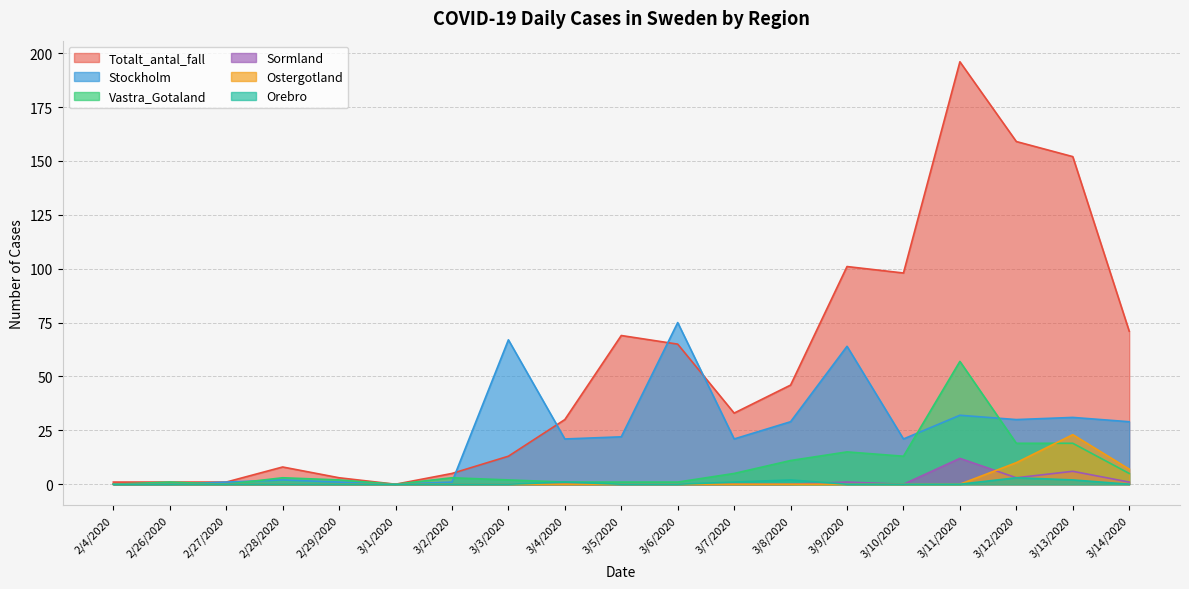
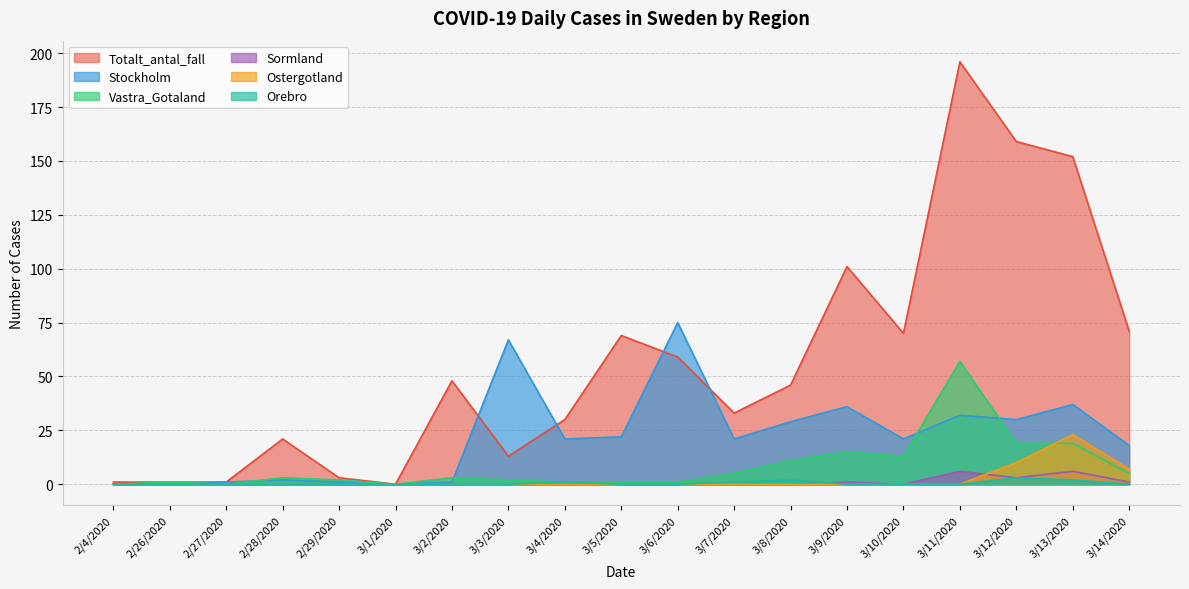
Totalt_antal_fall, 2/28/2020: 8 -> 21
Totalt_antal_fall, 3/2/2020: 5 -> 48
Totalt_antal_fall, 3/6/2020: 65 -> 59
Stockholm, 3/9/2020: 64 -> 36
Totalt_antal_fall, 3/10/2020: 98 -> 70
Sormland, 3/11/2020: 12 -> 6
Stockholm, 3/13/2020: 31 -> 37
Stockholm, 3/14/2020: 29 -> 18
